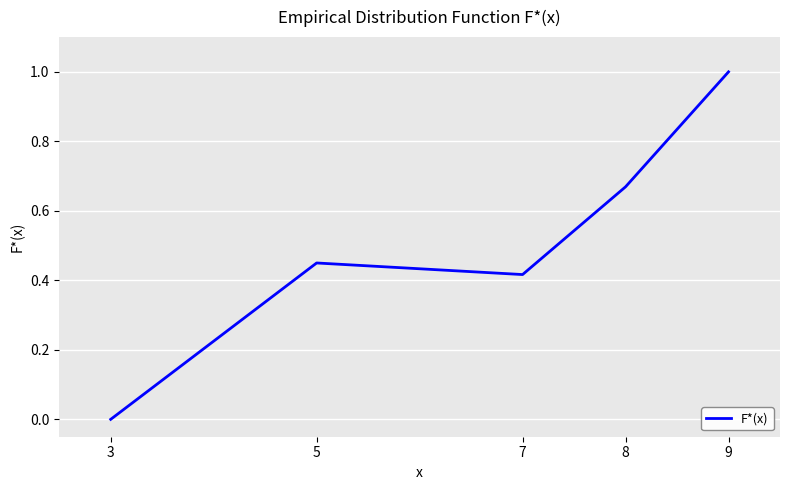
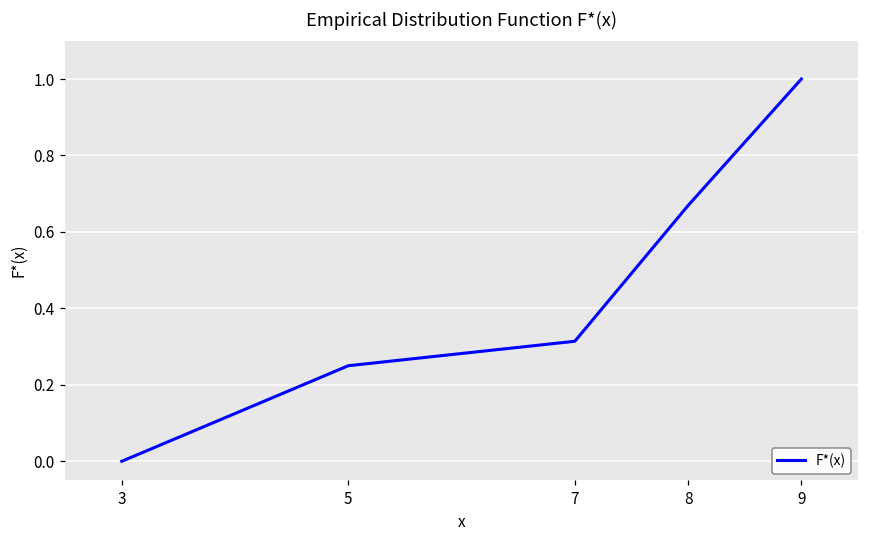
5: 0.45 -> 0.25
7: 0.42 -> 0.31
